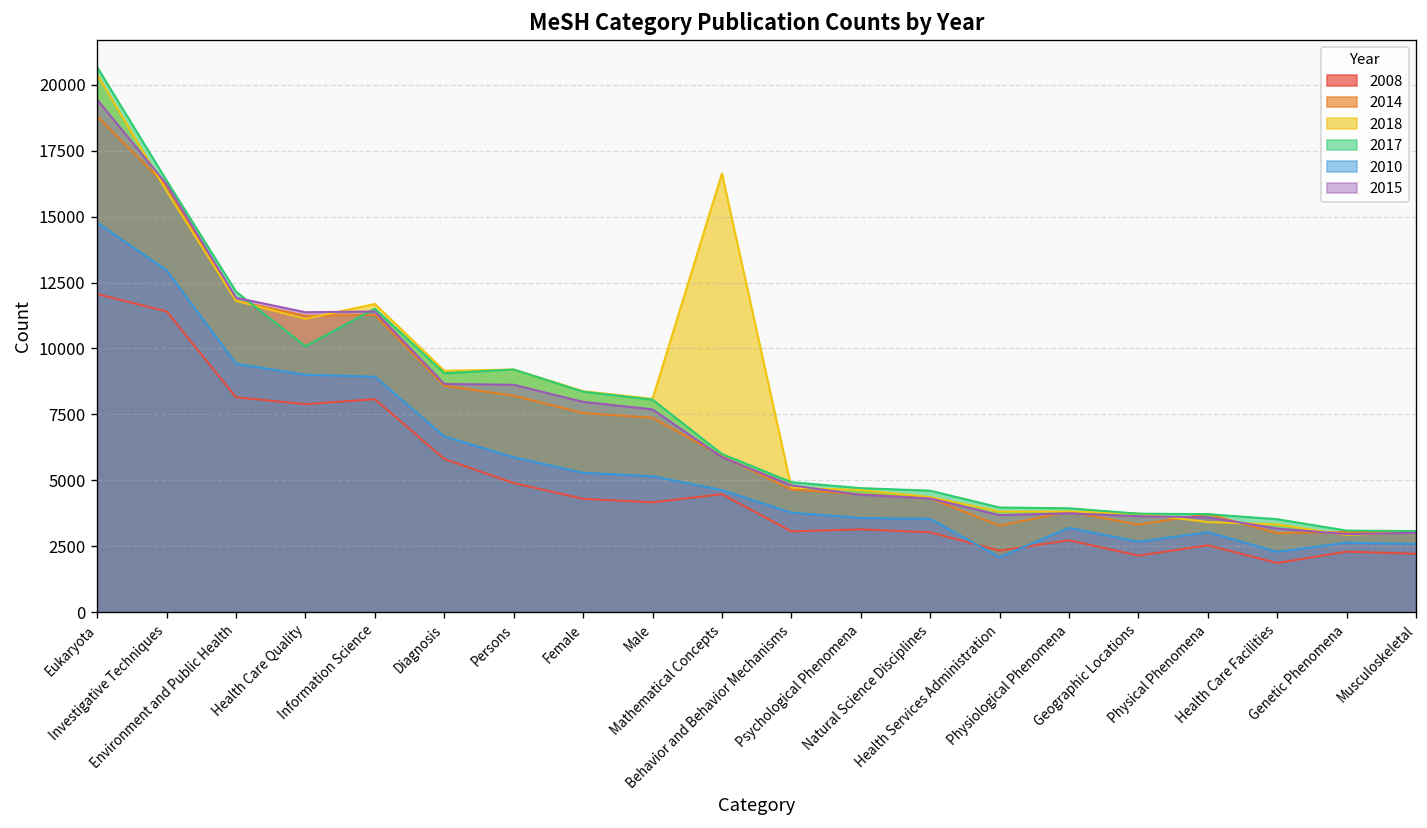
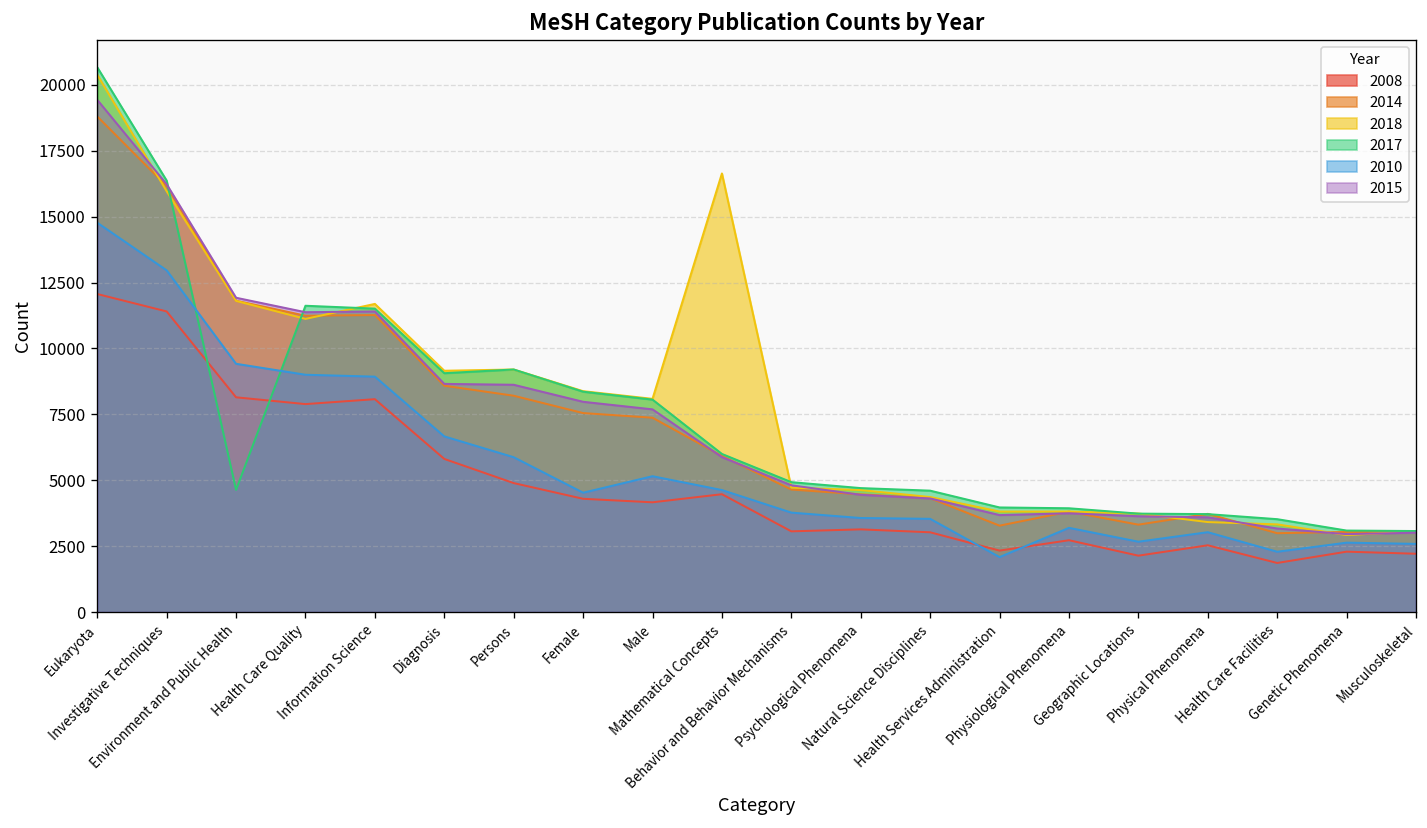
2017, Environment and Public Health: 12200 -> 4600
2017, Health Care Quality: 10100 -> 11600
2010, Female: 5300 -> 4500
